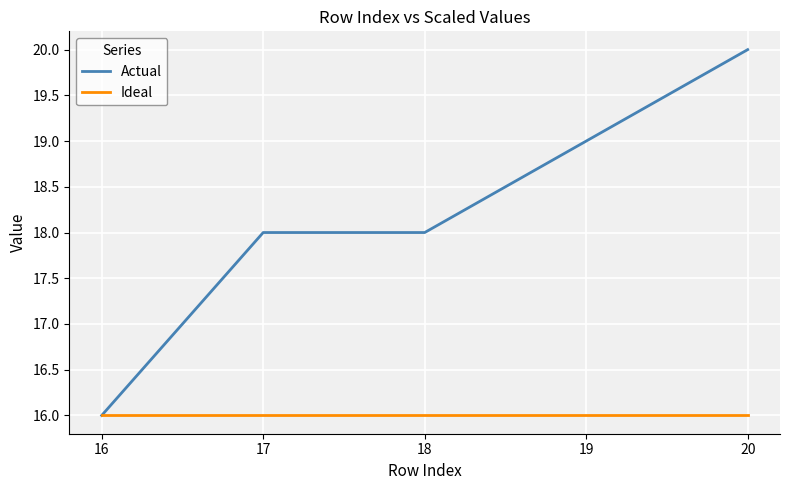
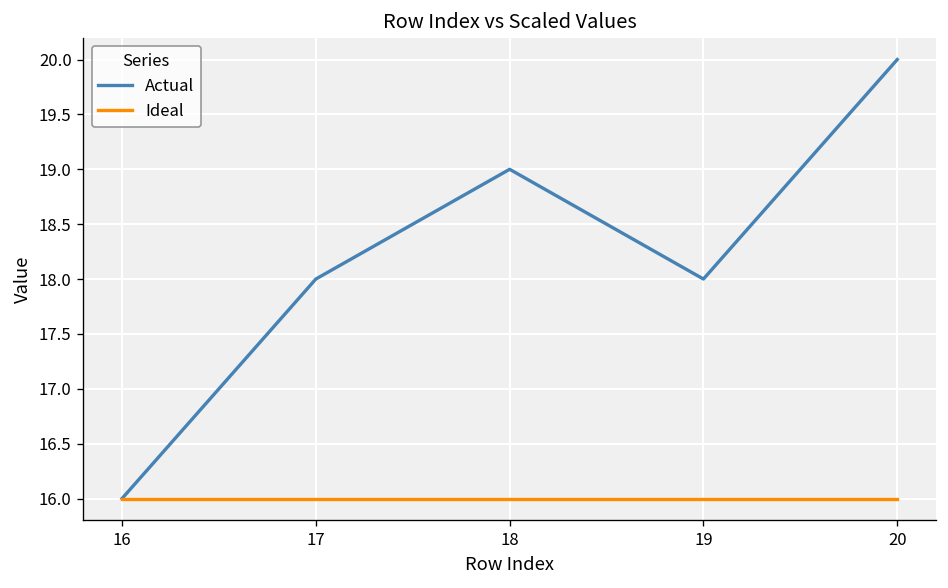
Actual, 18: 18 -> 19
Actual, 19: 19 -> 18
